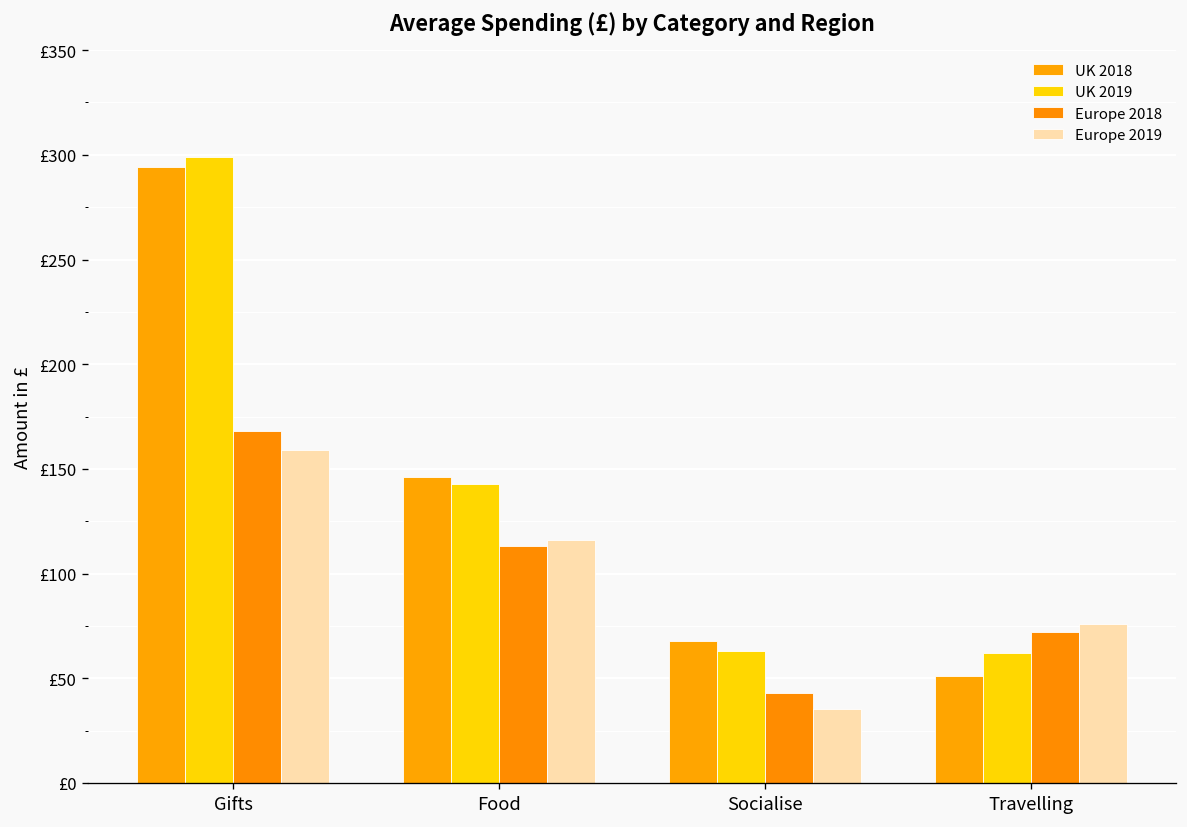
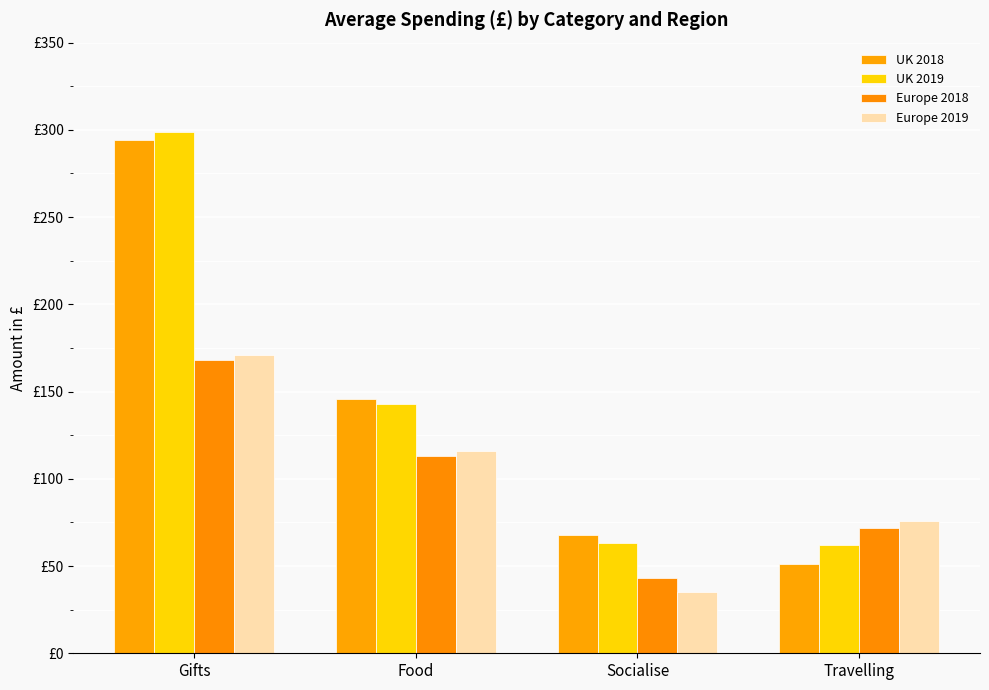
Europe 2019, Gifts: £159 -> £171
